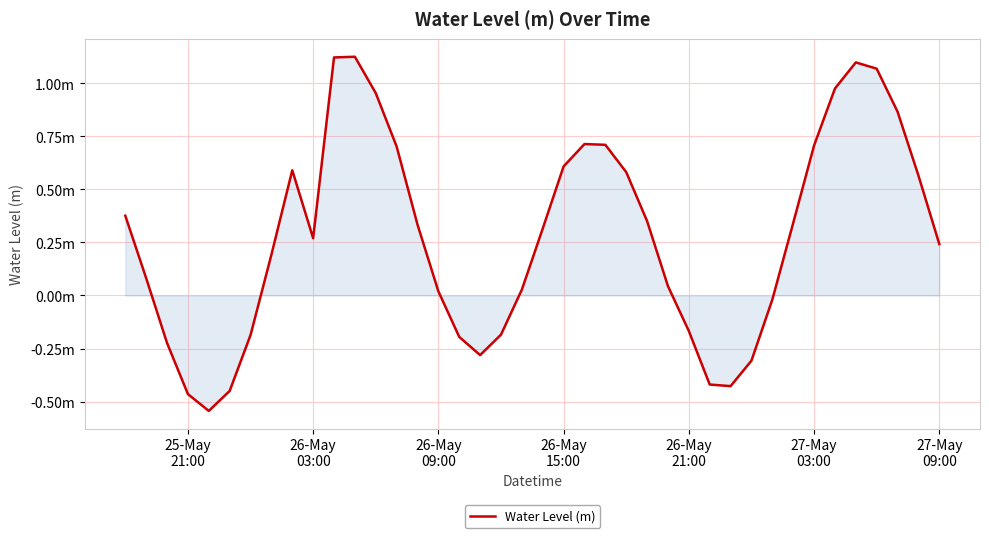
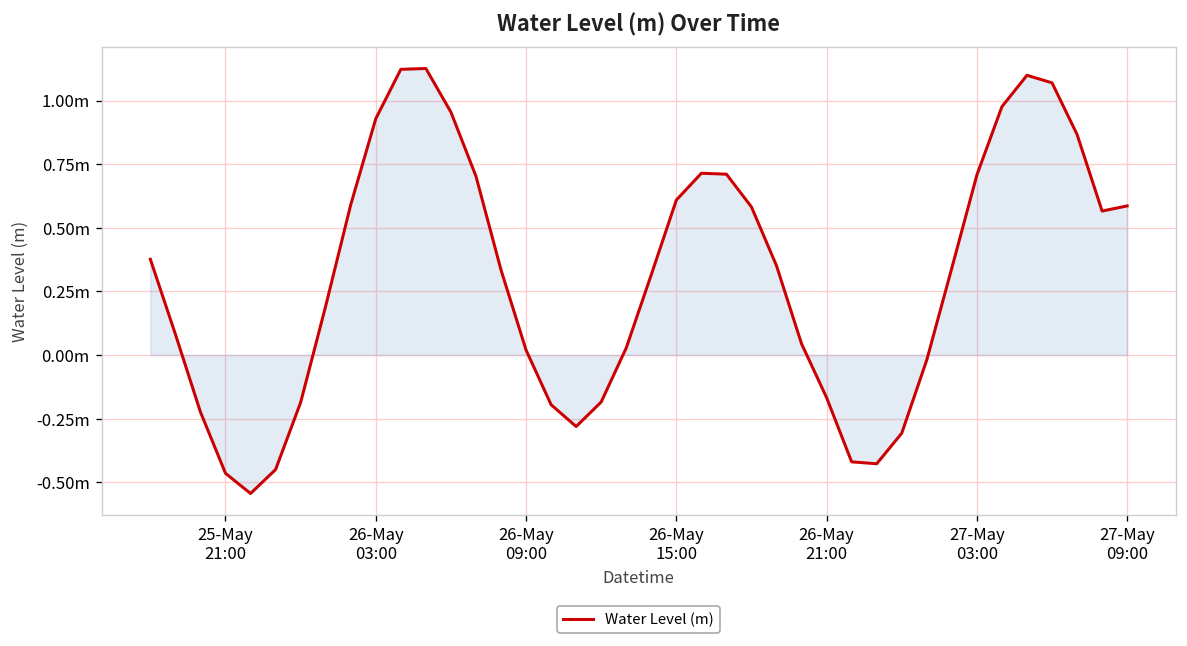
Water Level (m), 26-May 03:00: 0.27m -> 0.93m
Water Level (m), 27-May 09:00: 0.24m -> 0.59m
